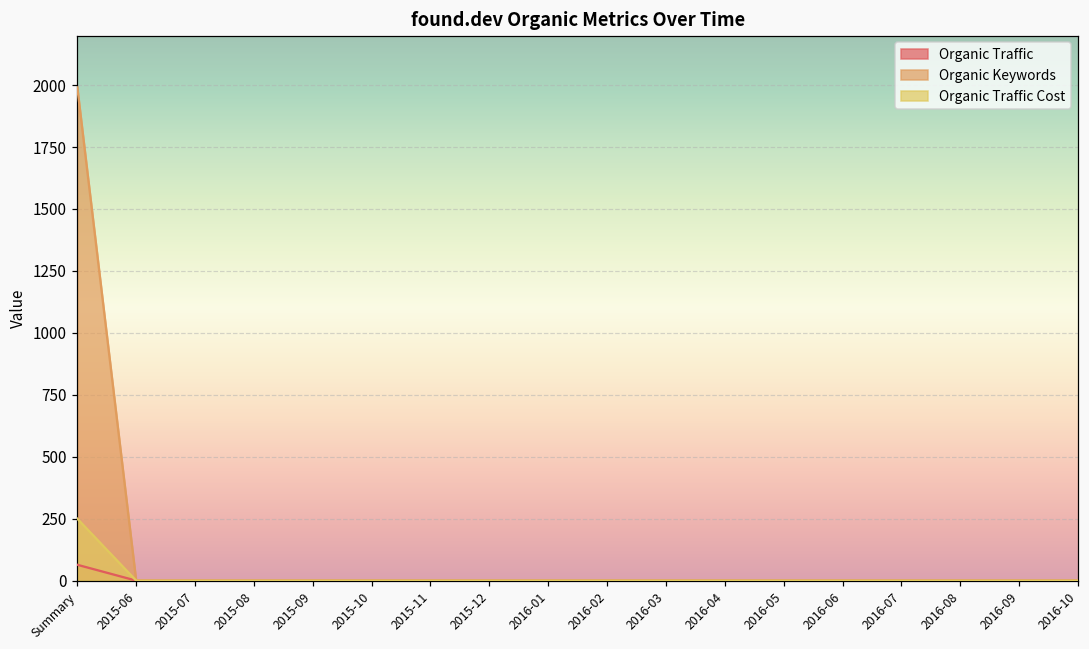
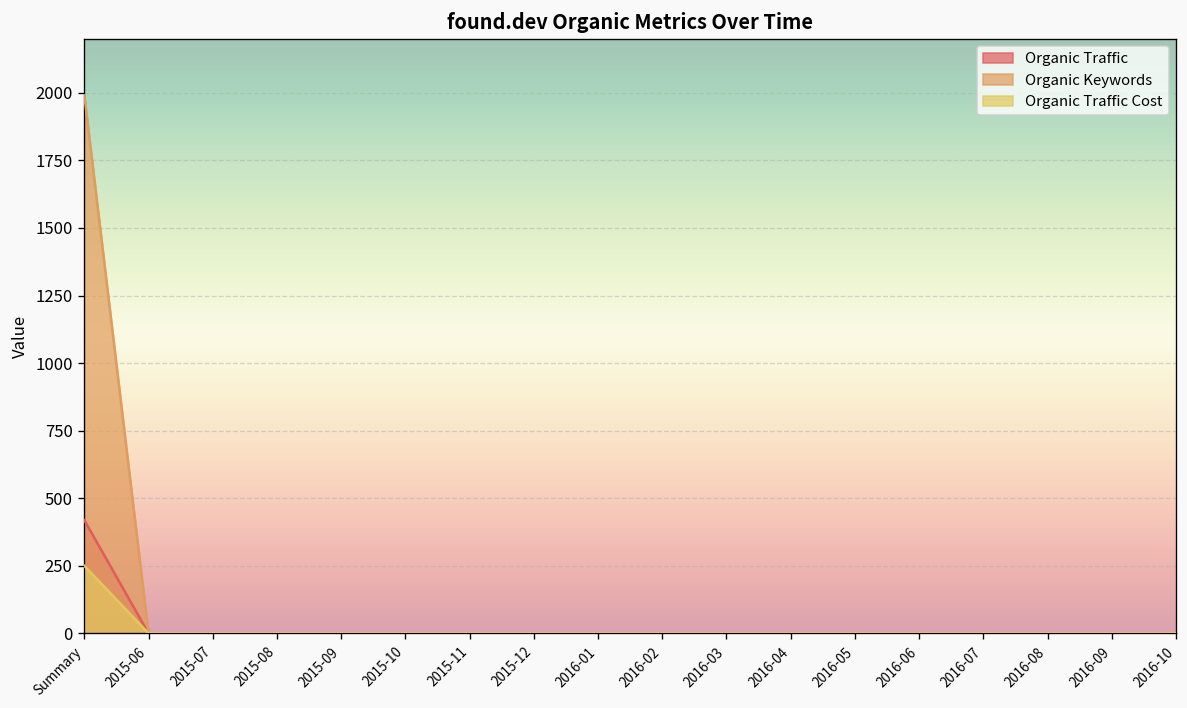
Organic Traffic, Summary: 60 -> 420
